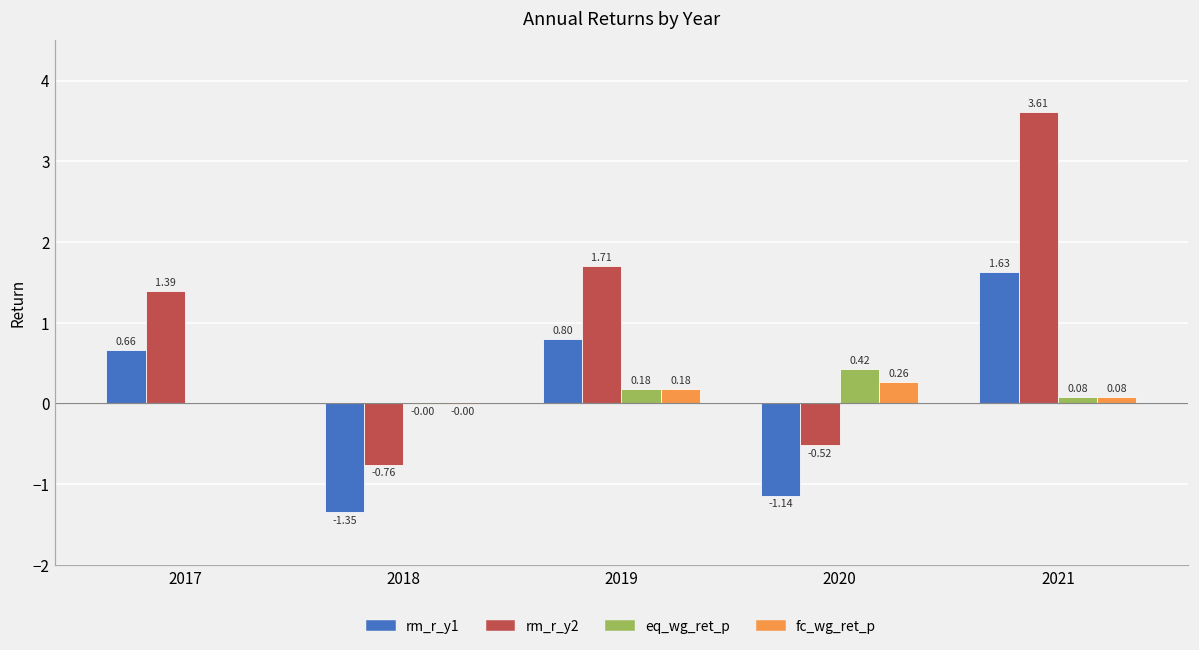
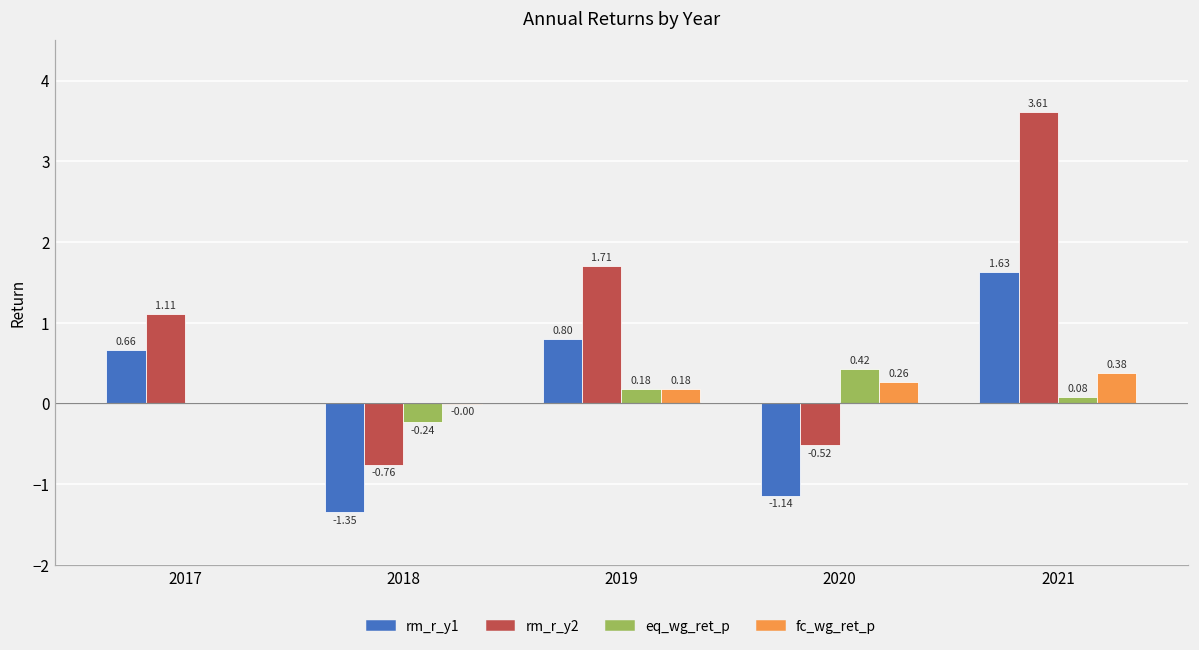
rm_r_y2, 2017: 1.39 -> 1.11
eq_wg_ret_p, 2018: -0.00 -> -0.24
fc_wg_ret_p, 2021: 0.08 -> 0.38
